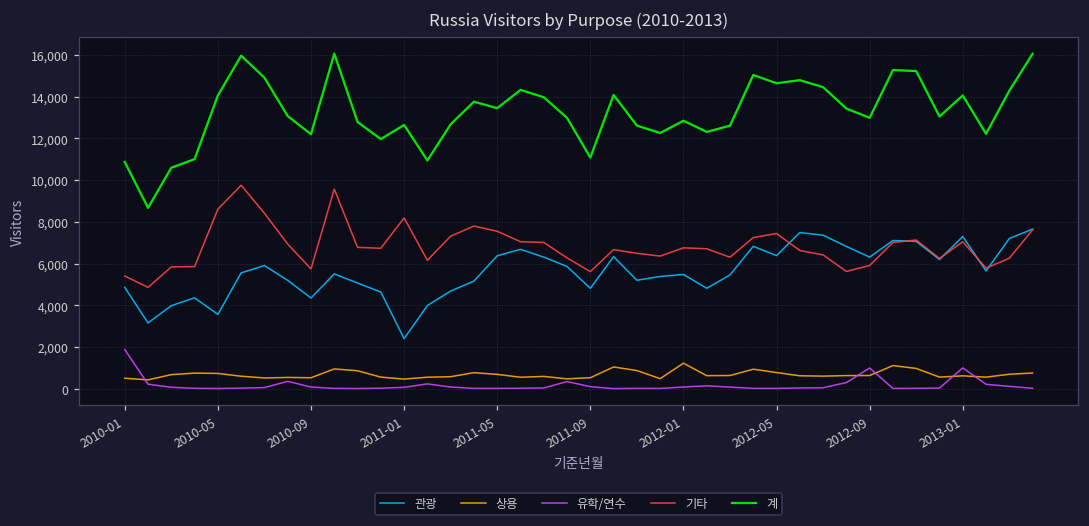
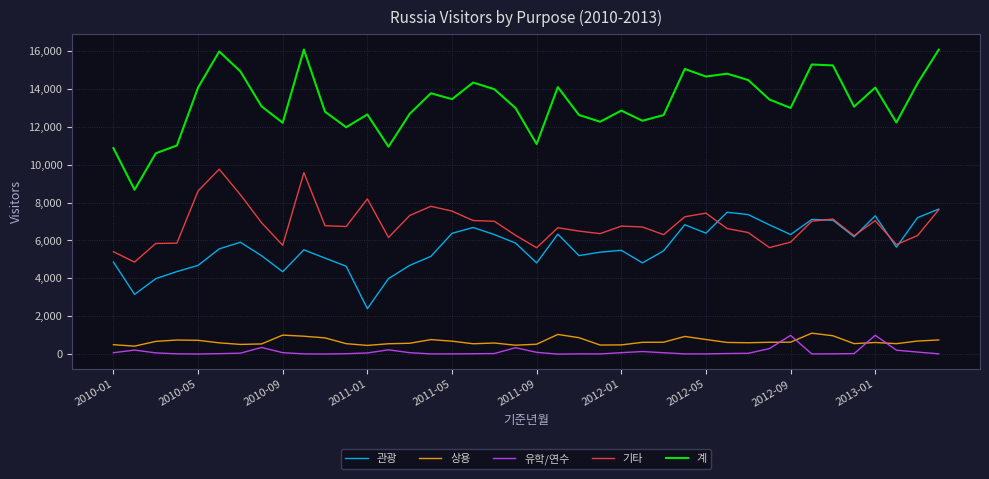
유학/연수, 2010-01: 1,900 -> 100
관광, 2010-05: 3,600 -> 4,700
상용, 2010-09: 500 -> 1,000
상용, 2012-01: 1,200 -> 500
